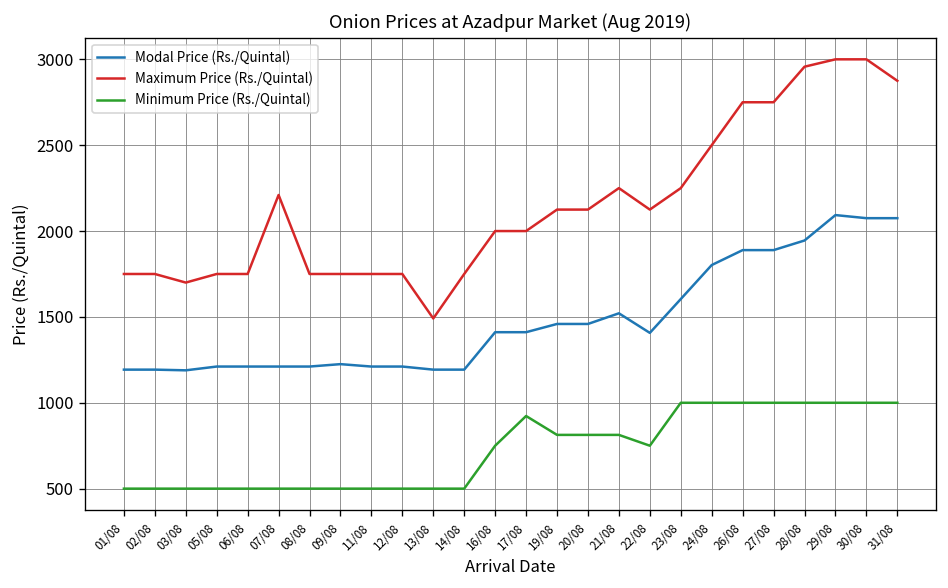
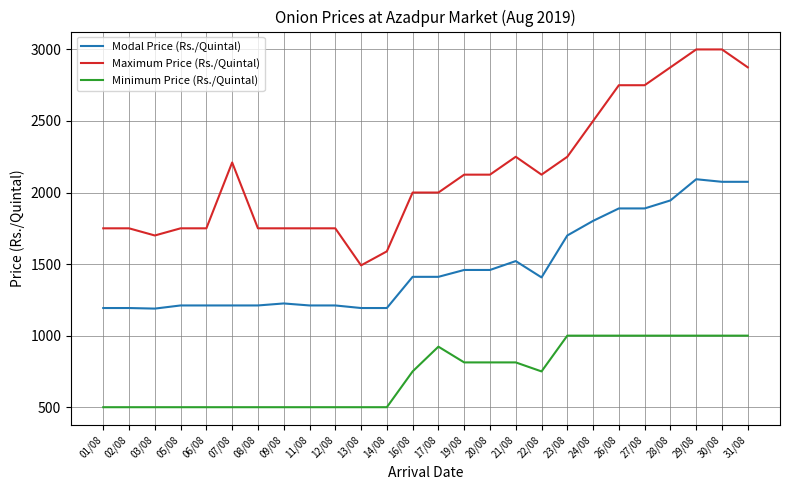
Maximum Price (Rs./Quintal), 14/08: 1750 -> 1590
Modal Price (Rs./Quintal), 23/08: 1600 -> 1700
Maximum Price (Rs./Quintal), 28/08: 2960 -> 2880
